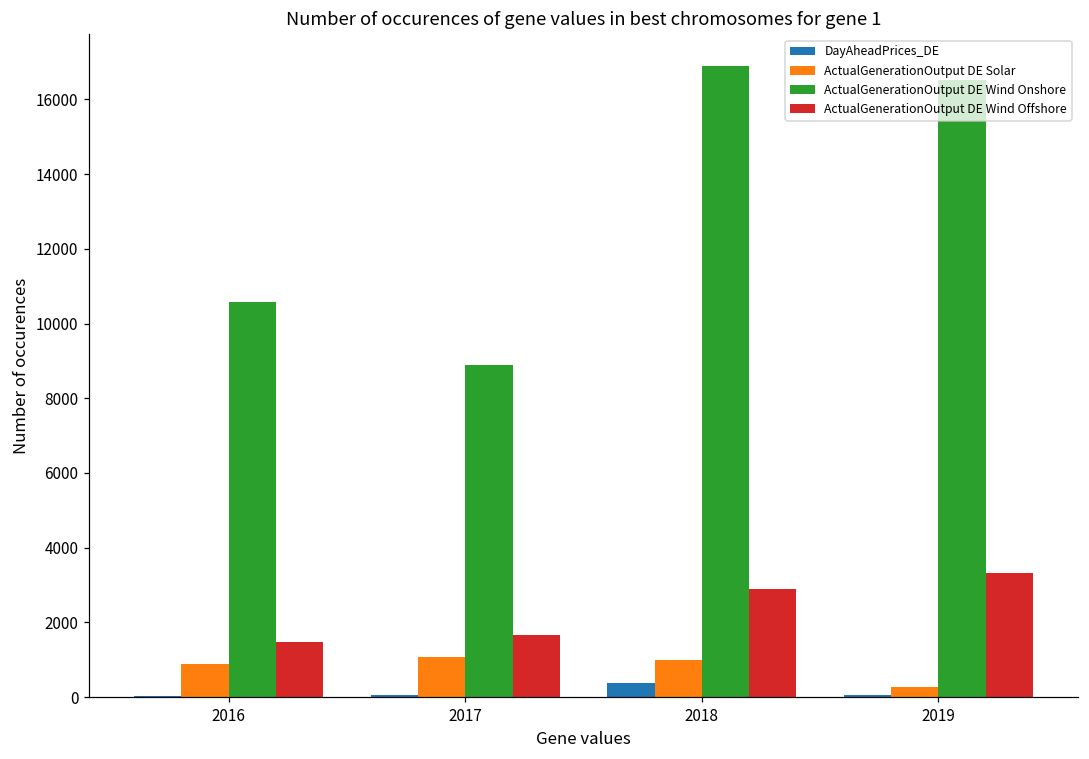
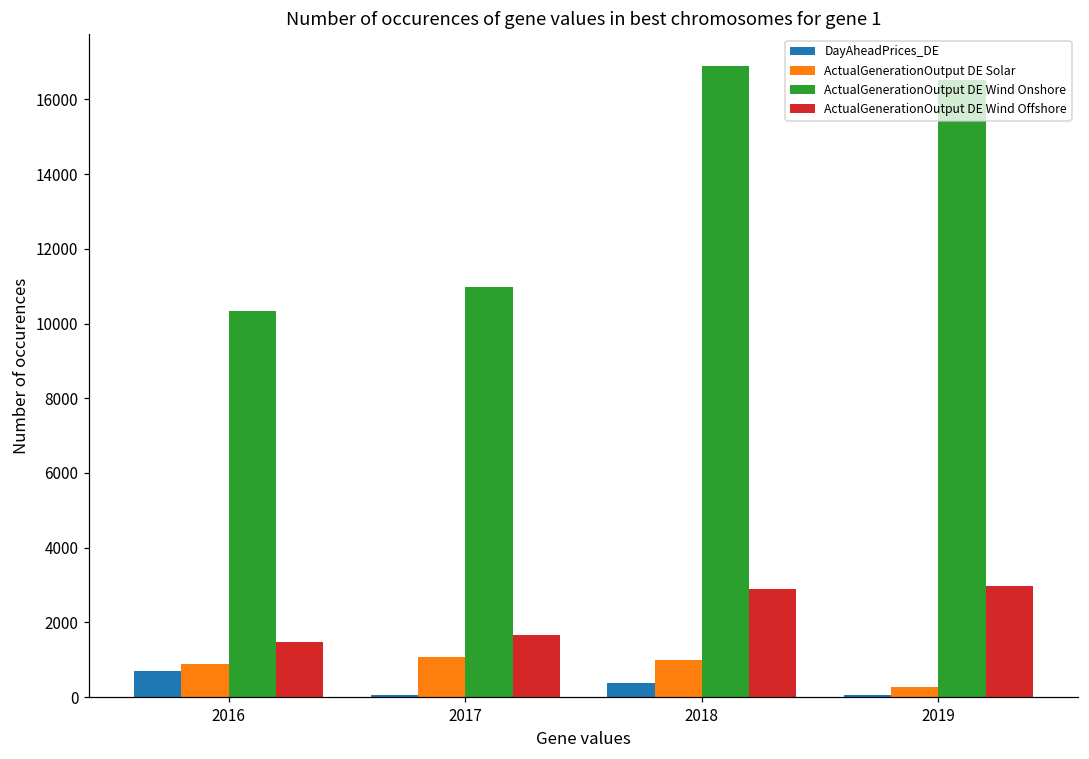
DayAheadPrices_DE, 2016: 0 -> 700
ActualGenerationOutput DE Wind Onshore, 2016: 10600 -> 10300
ActualGenerationOutput DE Wind Onshore, 2017: 8900 -> 11000
ActualGenerationOutput DE Wind Offshore, 2019: 3300 -> 3000
